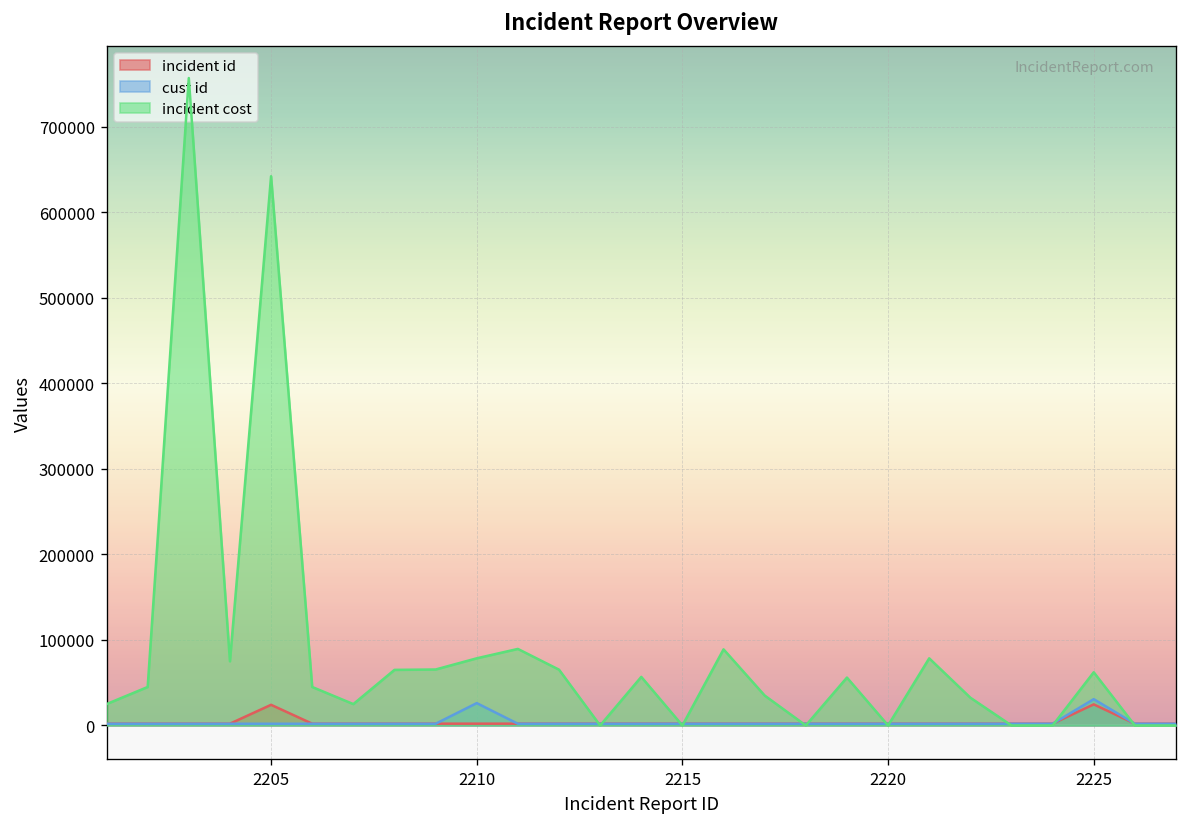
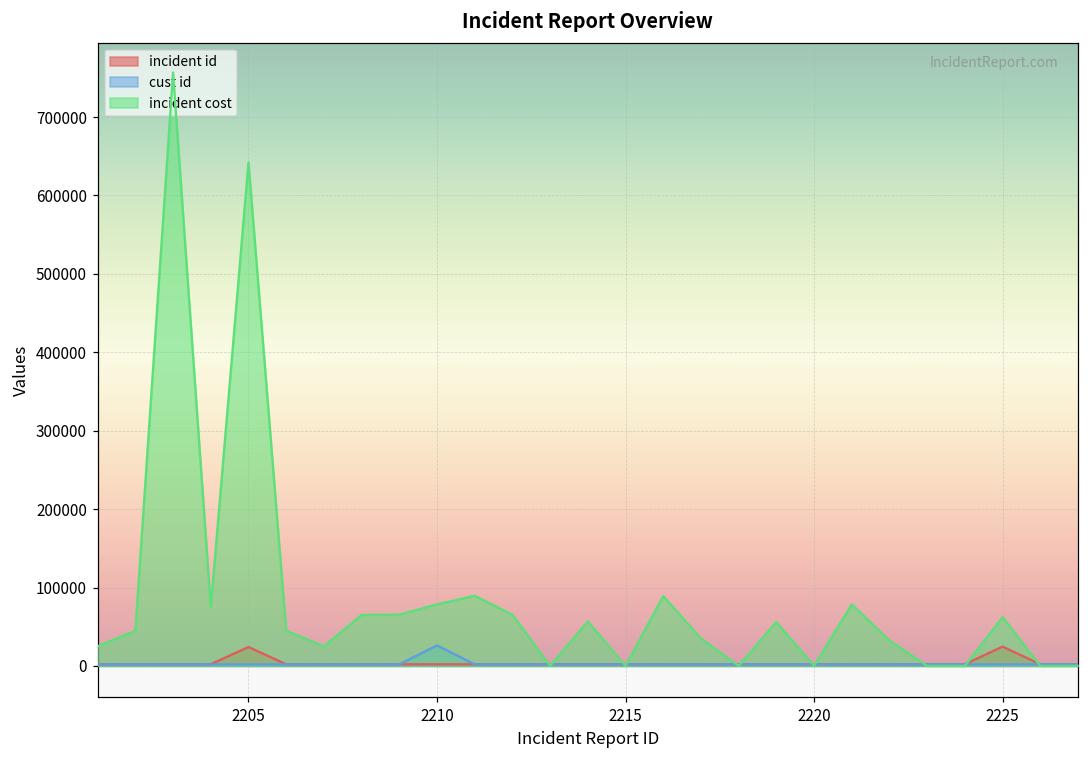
cust id, 2225: 30000 -> 0
